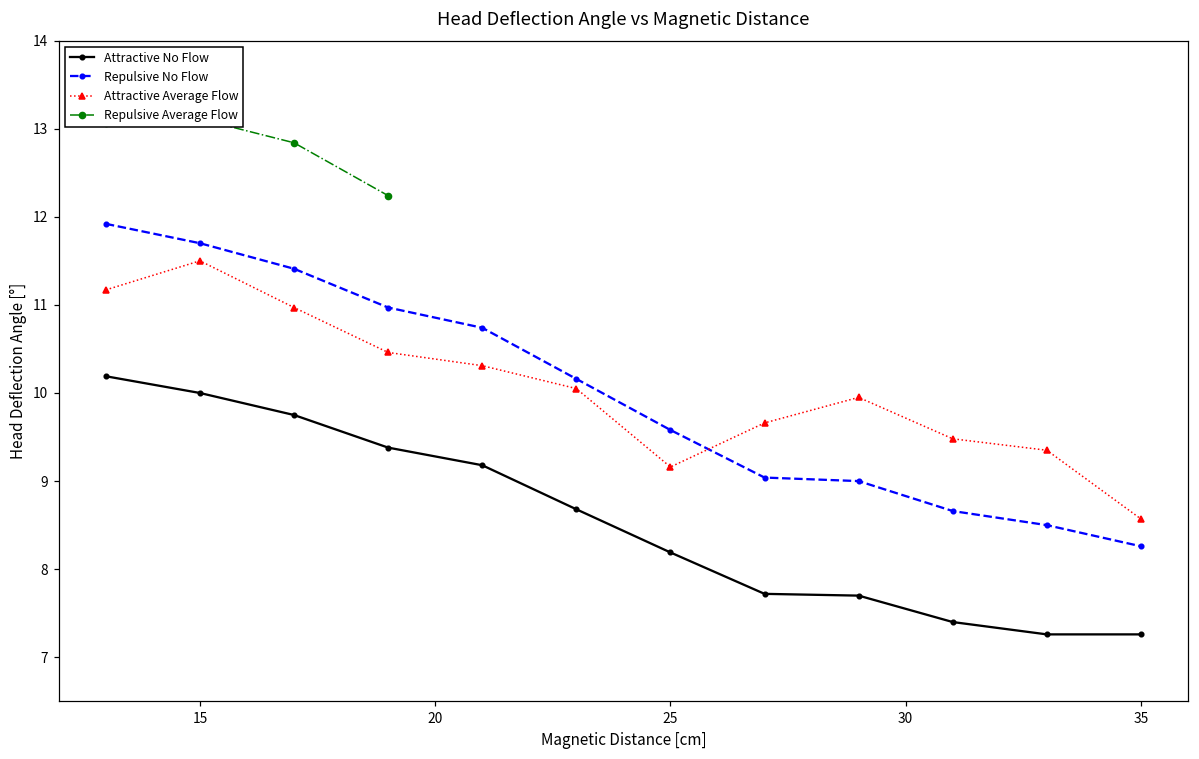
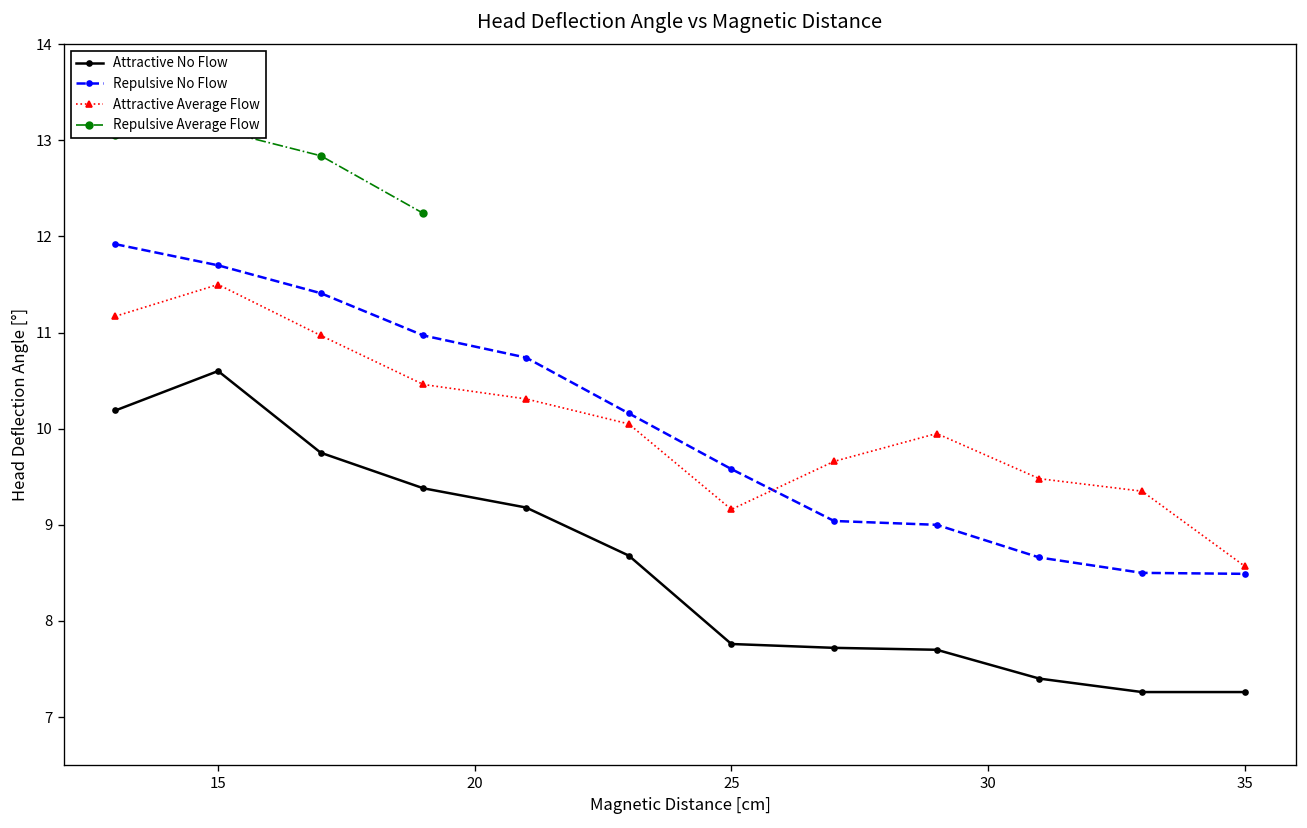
Attractive No Flow, 15: 10.0 -> 10.6
Attractive No Flow, 25: 8.2 -> 7.8
Repulsive No Flow, 35: 8.3 -> 8.5
